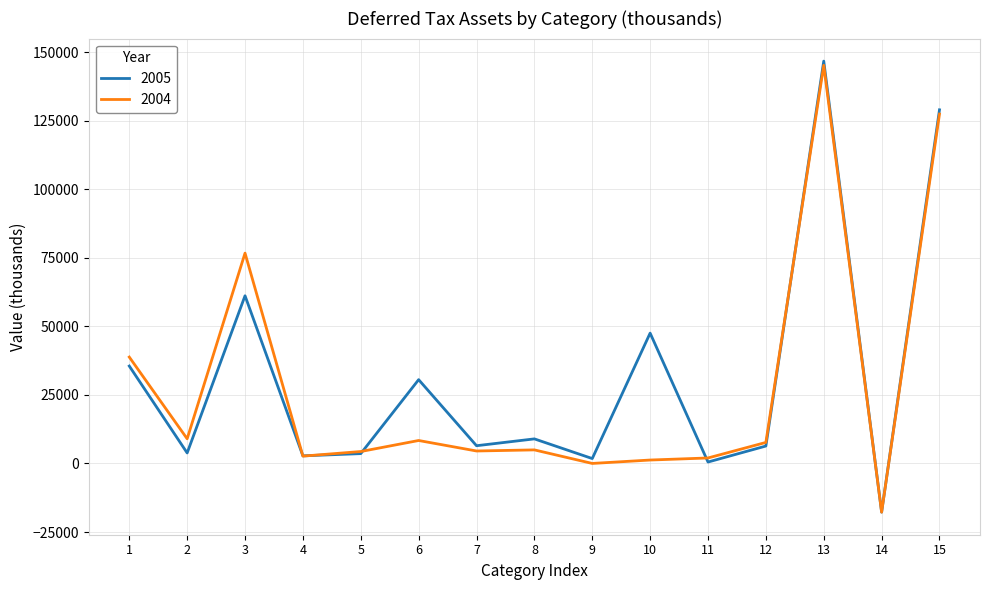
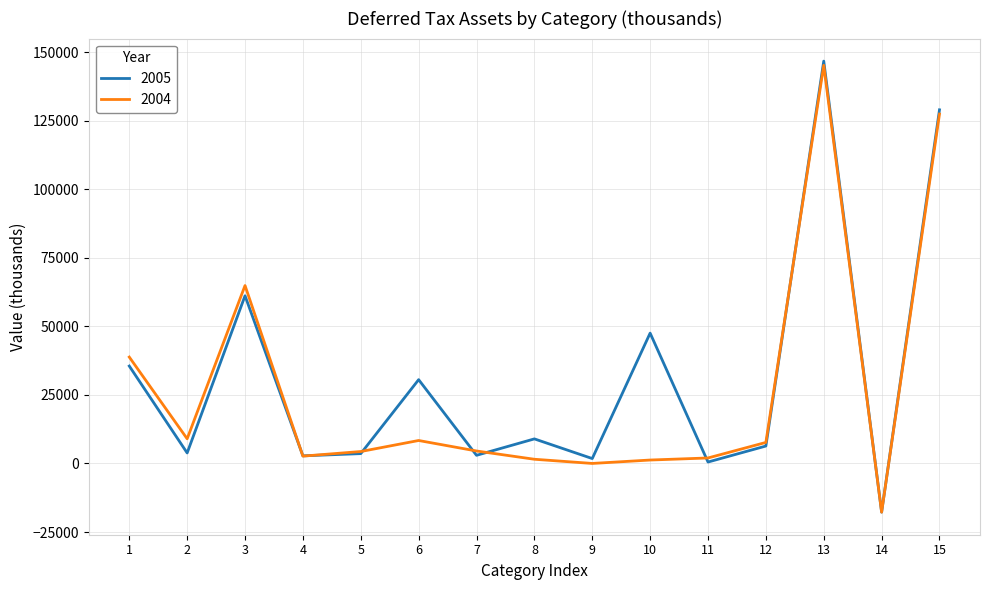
2004, 3: 77000 -> 65000
2005, 7: 6000 -> 3000
2004, 8: 5000 -> 2000
